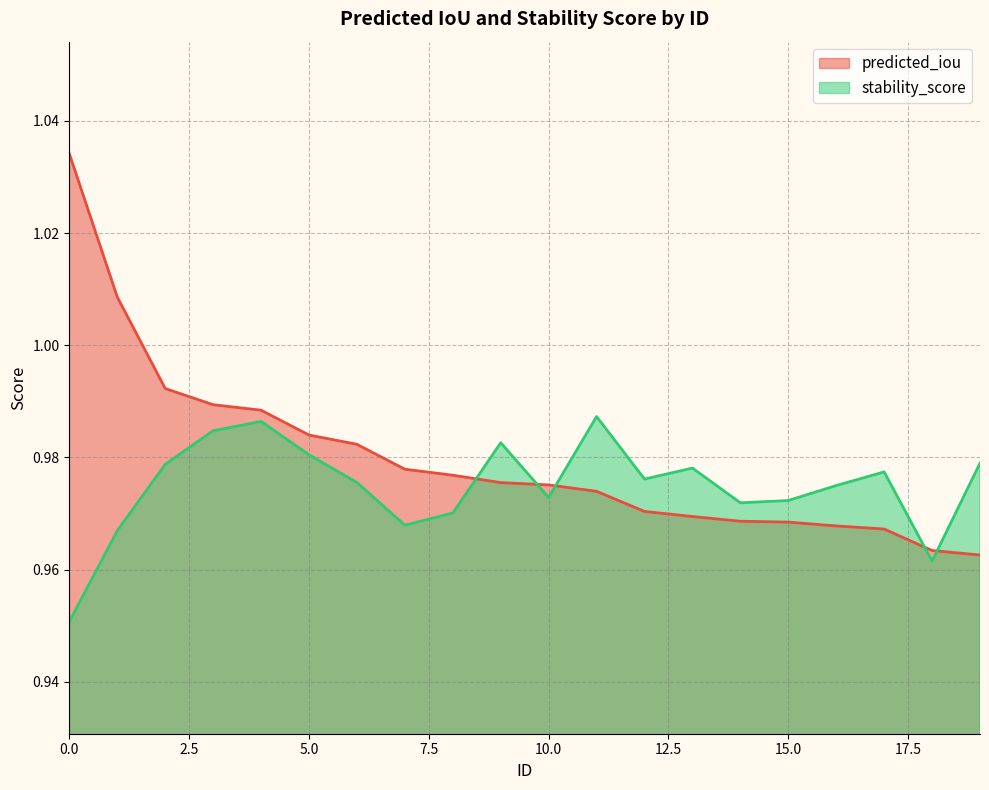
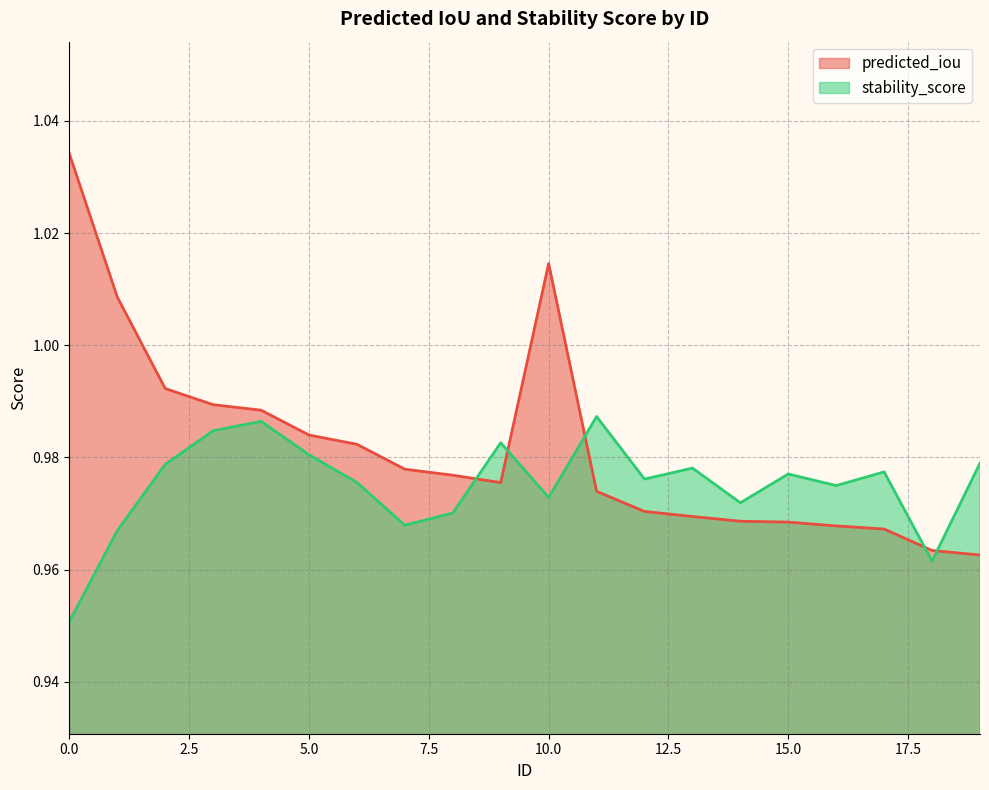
predicted_iou, 10.0: 0.975 -> 1.015
stability_score, 15.0: 0.972 -> 0.977
